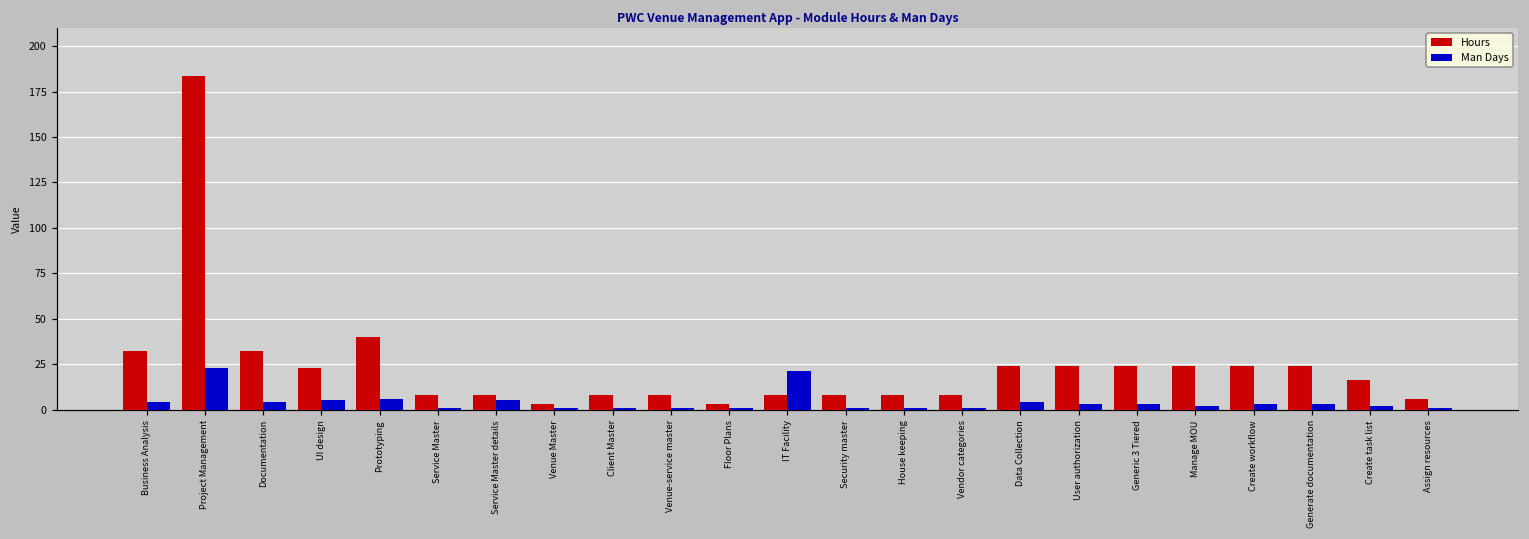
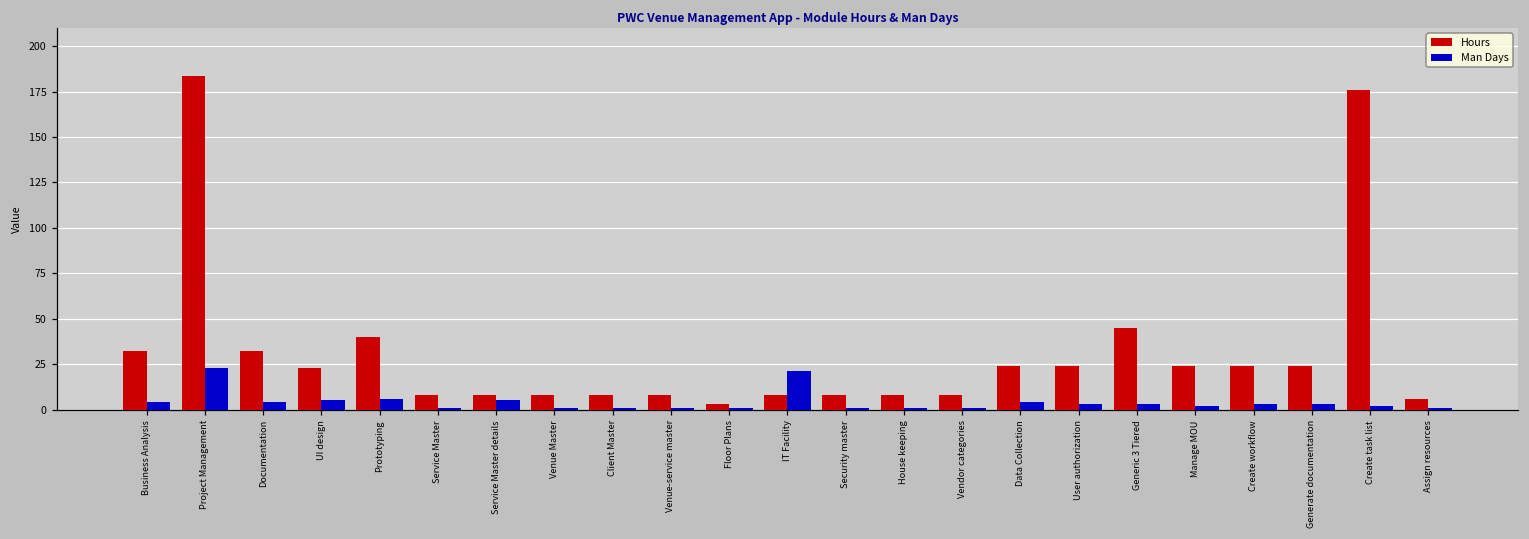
Hours, Venue Master: 3 -> 8
Hours, Generic 3 Tiered: 24 -> 45
Hours, Create task list: 16 -> 176
